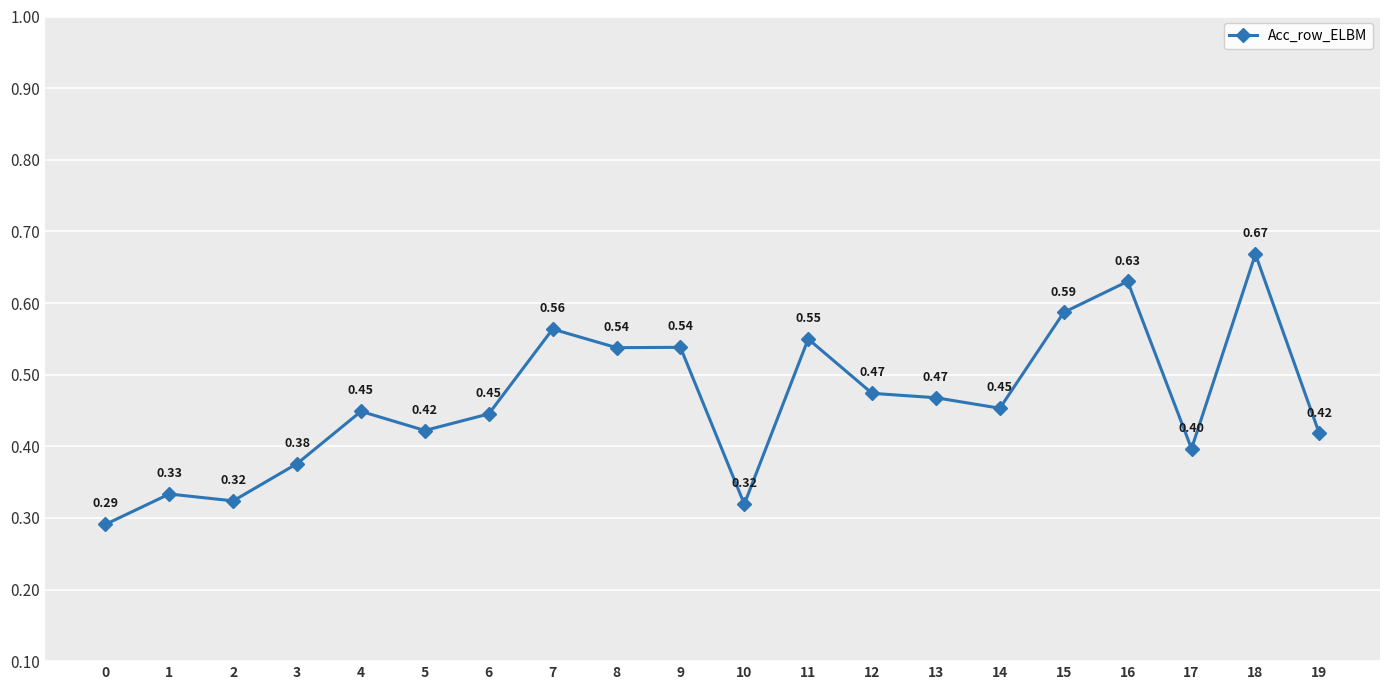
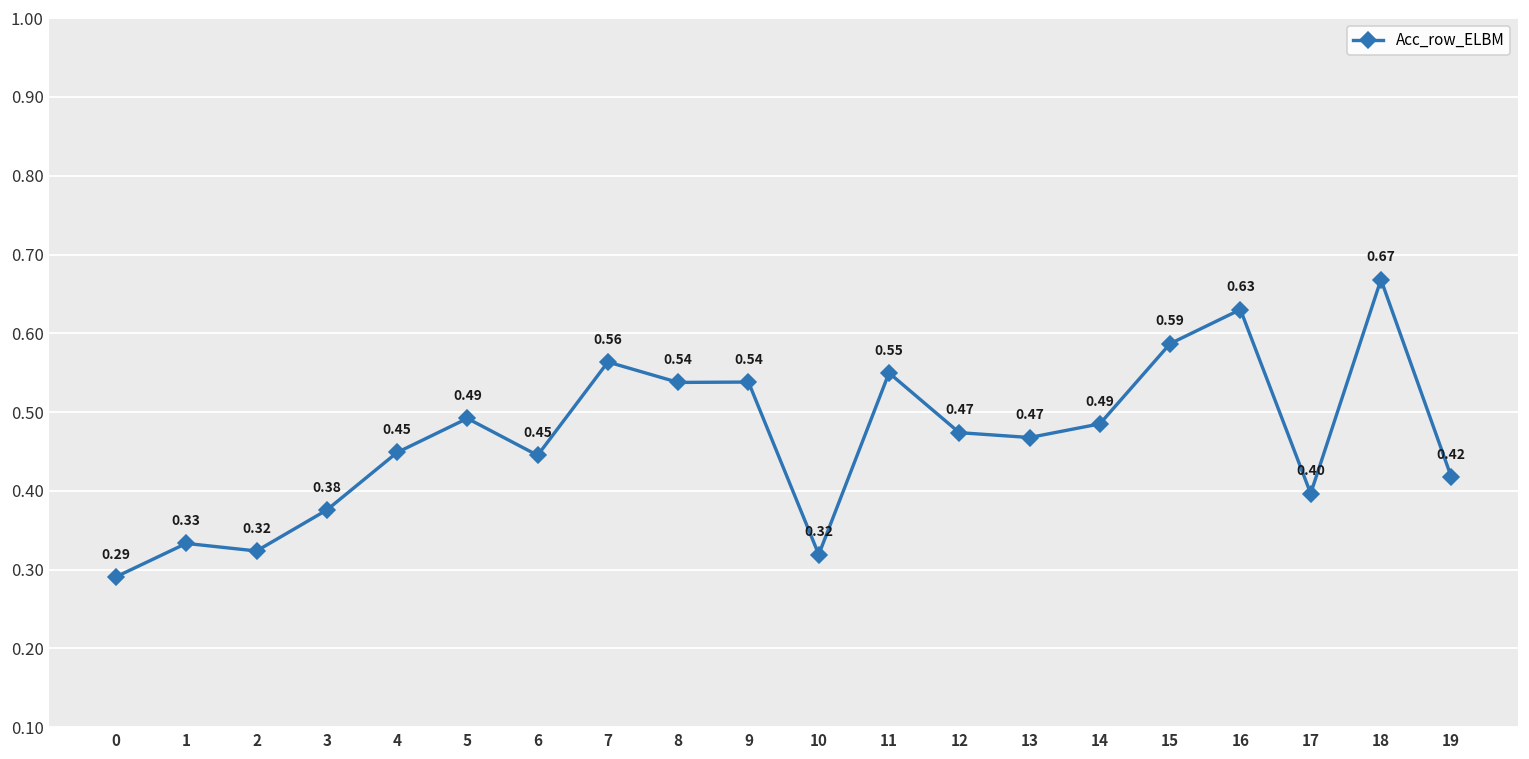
5: 0.42 -> 0.49
14: 0.45 -> 0.49
